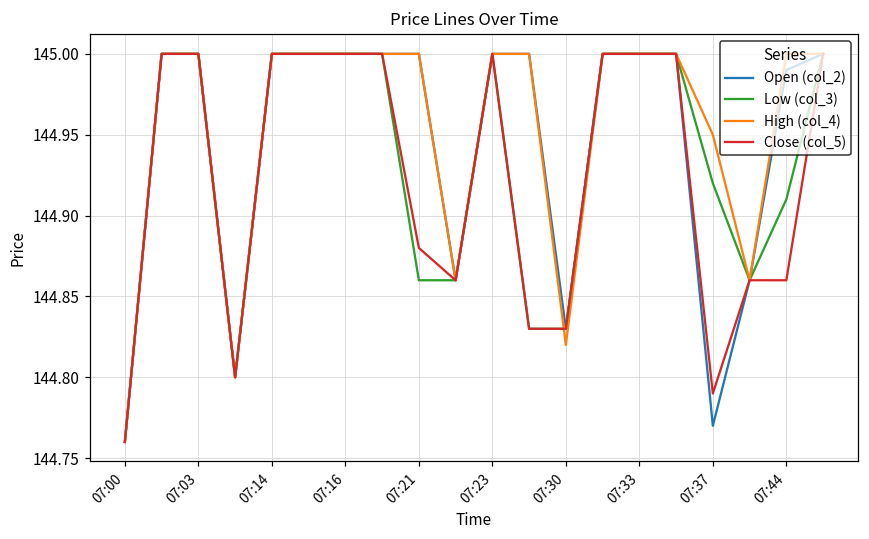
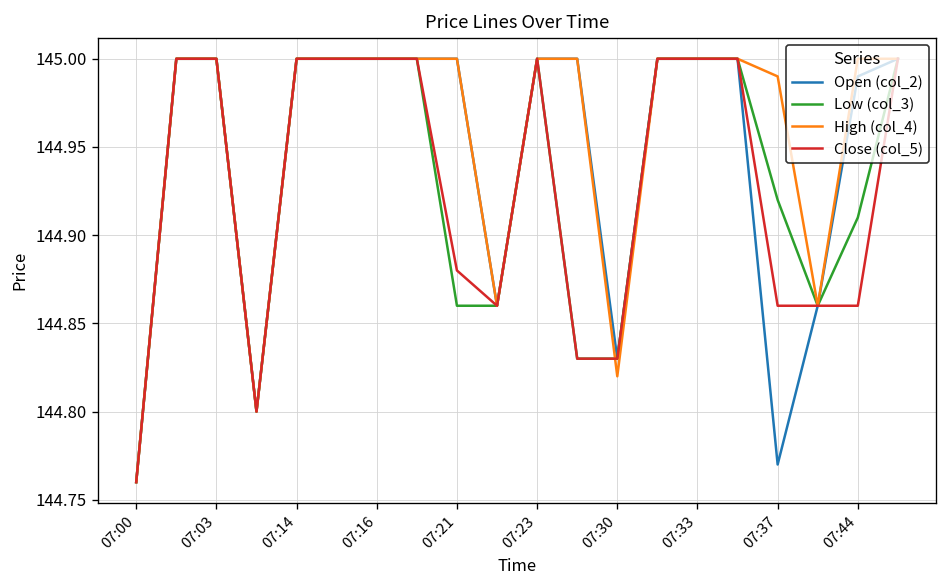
High (col_4), 07:37: 144.95 -> 144.99
Close (col_5), 07:37: 144.79 -> 144.86
